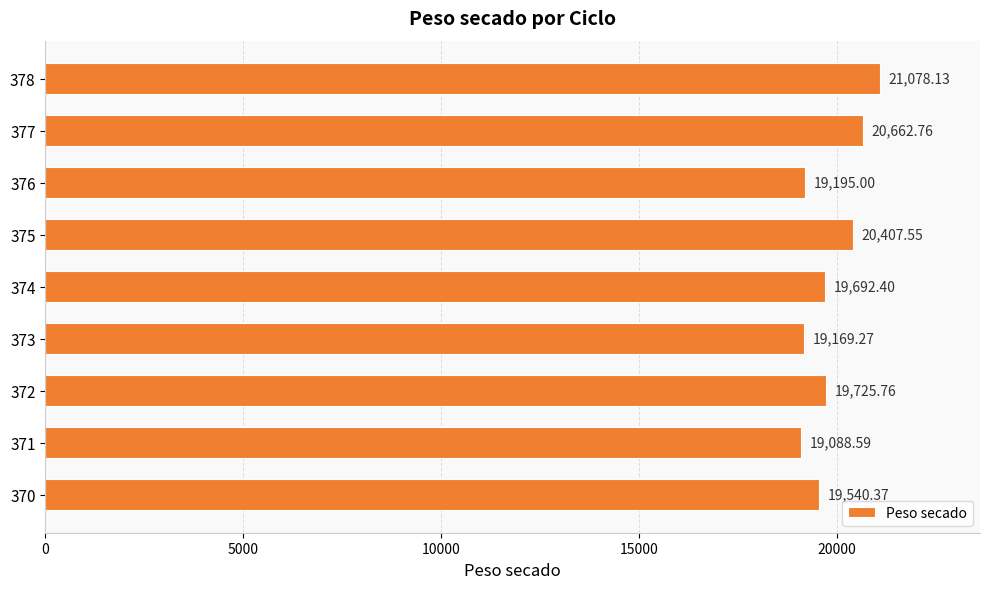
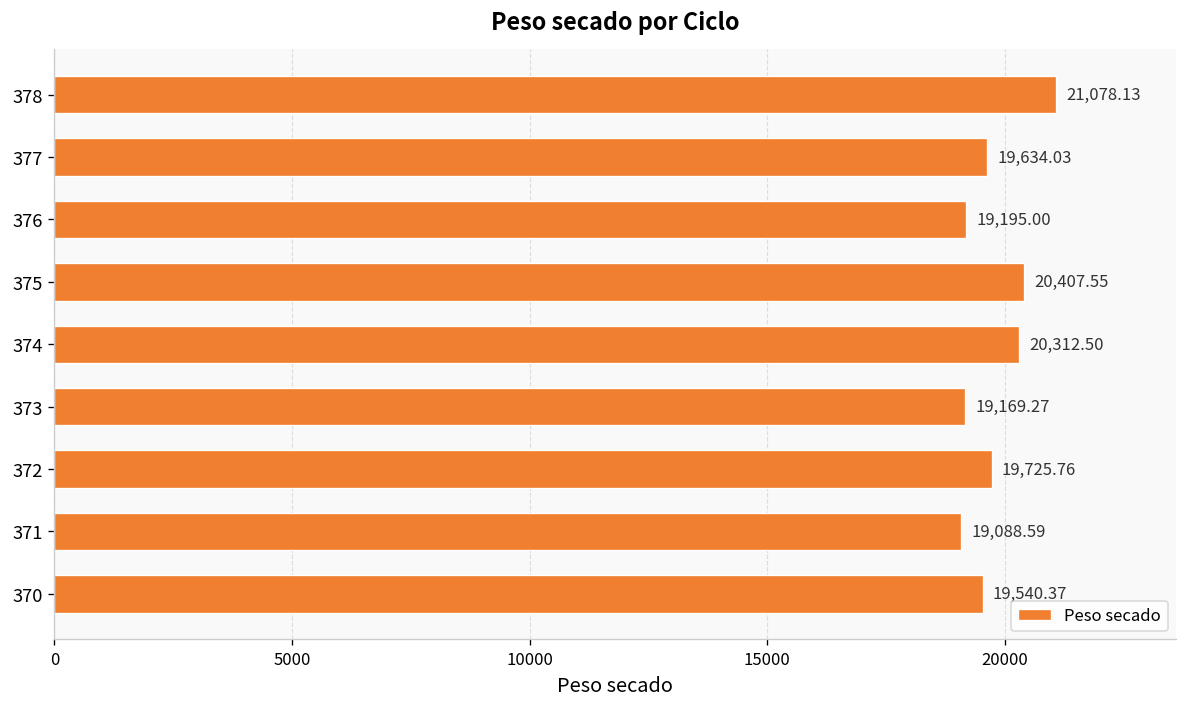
377: 20,662.76 -> 19,634.03
374: 19,692.40 -> 20,312.50
